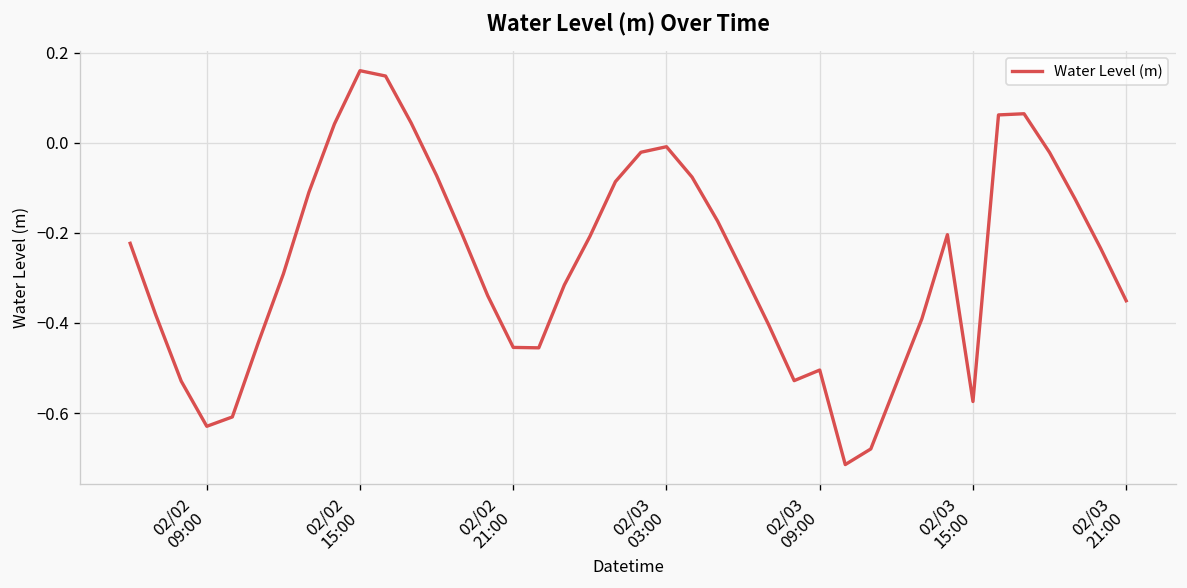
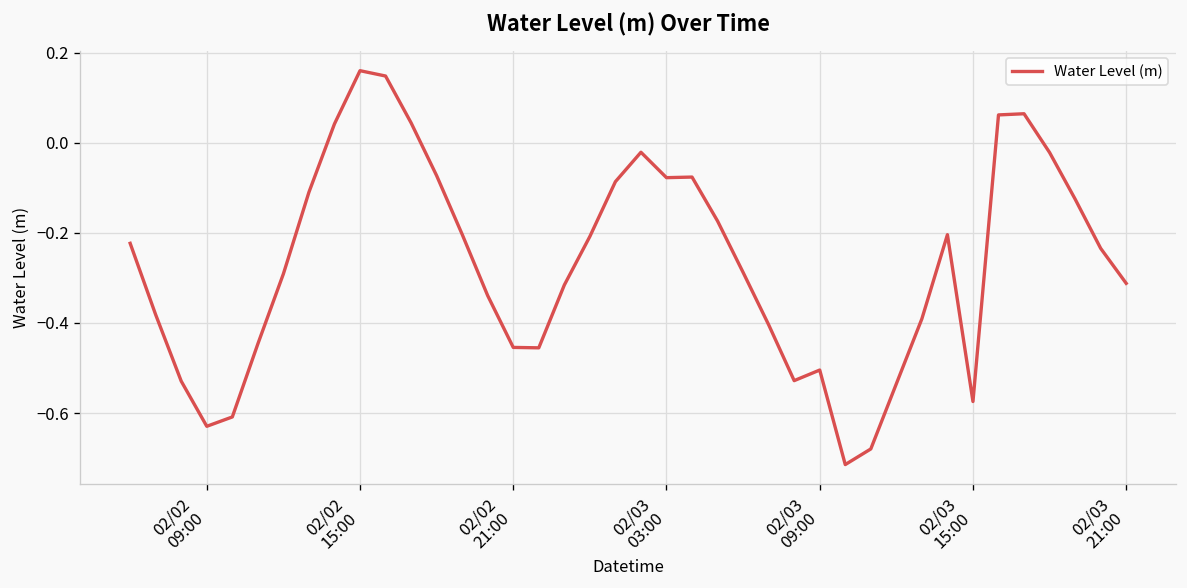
02/03 03:00: -0.01 -> -0.08
02/03 21:00: -0.35 -> -0.31
